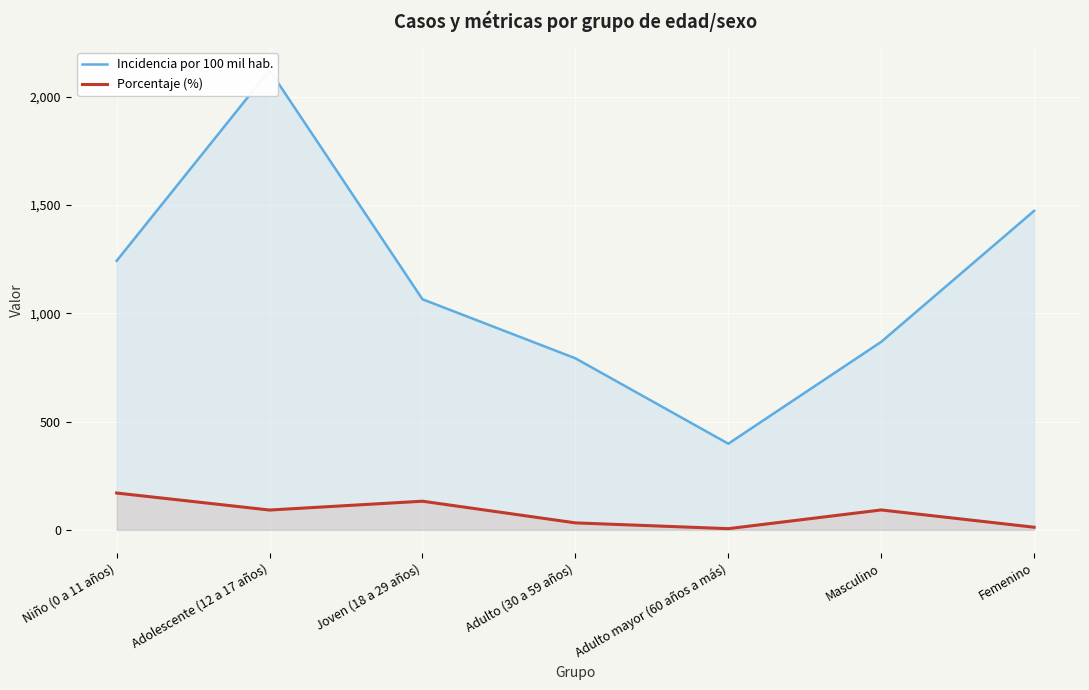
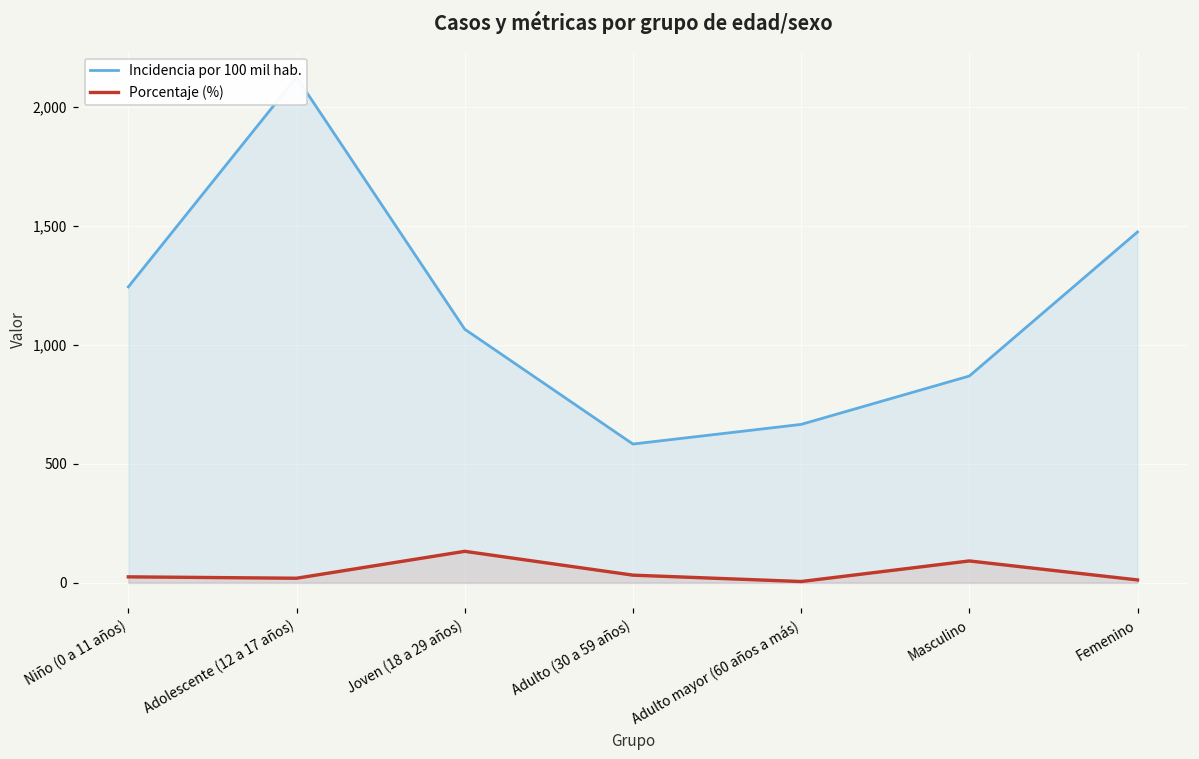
Porcentaje (%), Niño (0 a 11 años): 170 -> 30
Porcentaje (%), Adolescente (12 a 17 años): 90 -> 20
Incidencia por 100 mil hab., Adulto (30 a 59 años): 790 -> 580
Incidencia por 100 mil hab., Adulto mayor (60 años a más): 400 -> 670
